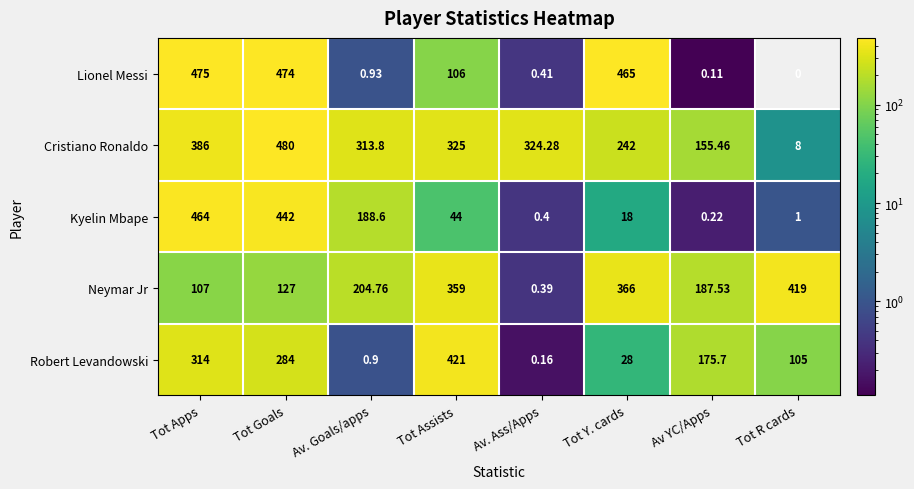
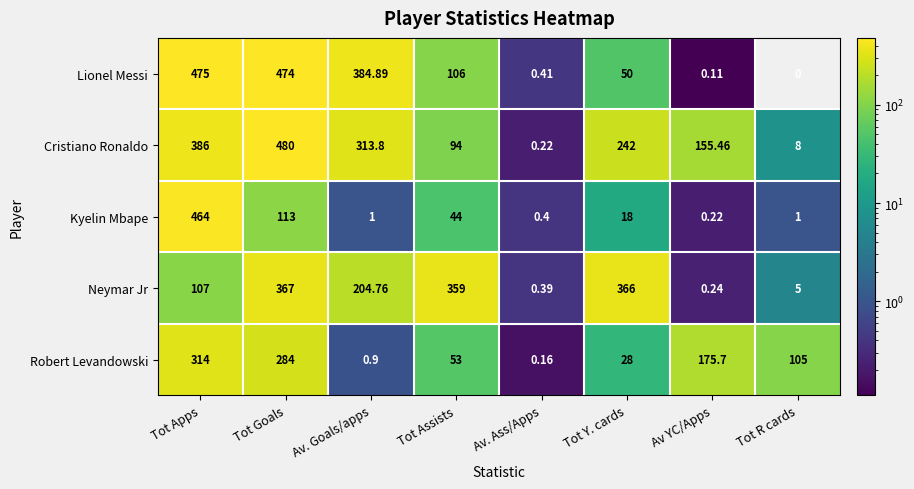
Lionel Messi, Av. Goals/apps: 0.93 -> 384.89
Lionel Messi, Tot Y. cards: 465 -> 50
Cristiano Ronaldo, Tot Assists: 325 -> 94
Cristiano Ronaldo, Av. Ass/Apps: 324.28 -> 0.22
Kyelin Mbape, Tot Goals: 442 -> 113
Kyelin Mbape, Av. Goals/apps: 188.6 -> 1
Neymar Jr, Tot Goals: 127 -> 367
Neymar Jr, Av YC/Apps: 187.53 -> 0.24
Neymar Jr, Tot R cards: 419 -> 5
Robert Levandowski, Tot Assists: 421 -> 53
